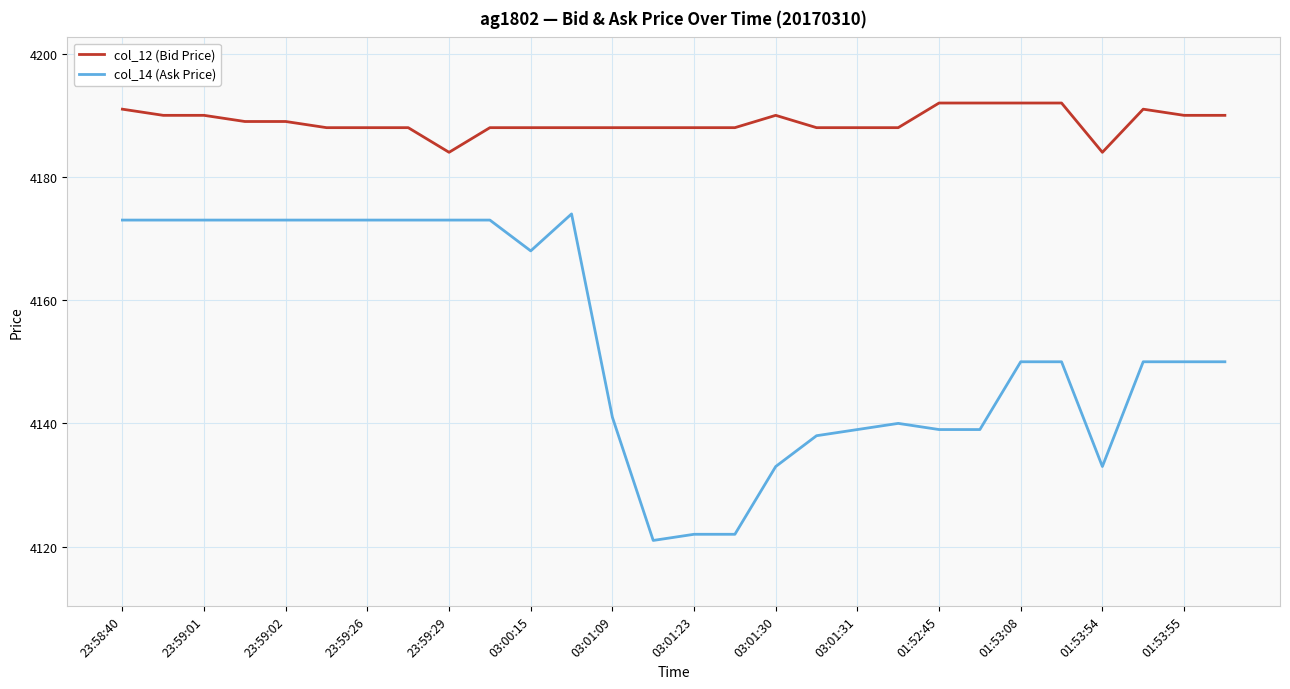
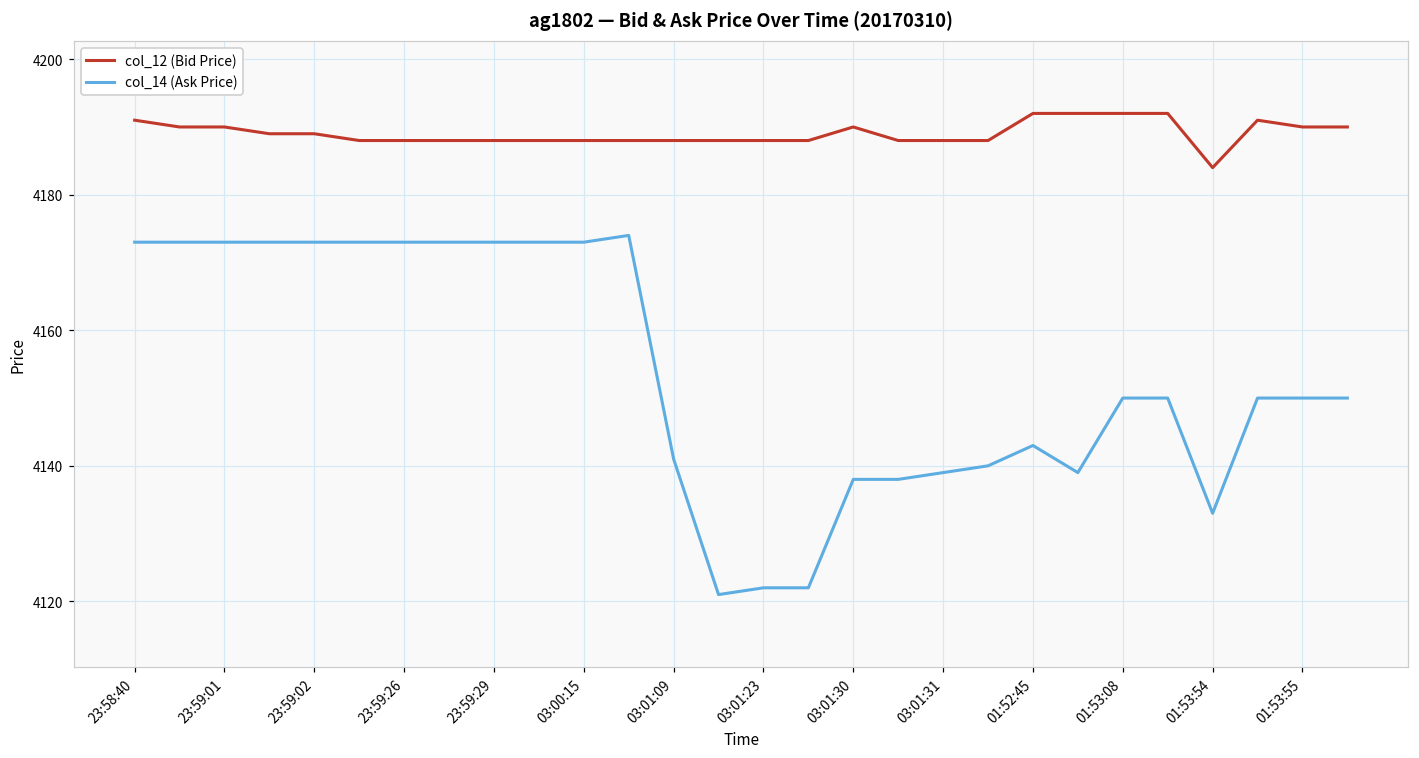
col_12 (Bid Price), 23:59:29: 4184 -> 4188
col_14 (Ask Price), 03:00:15: 4168 -> 4173
col_14 (Ask Price), 03:01:30: 4133 -> 4138
col_14 (Ask Price), 01:52:45: 4139 -> 4143
